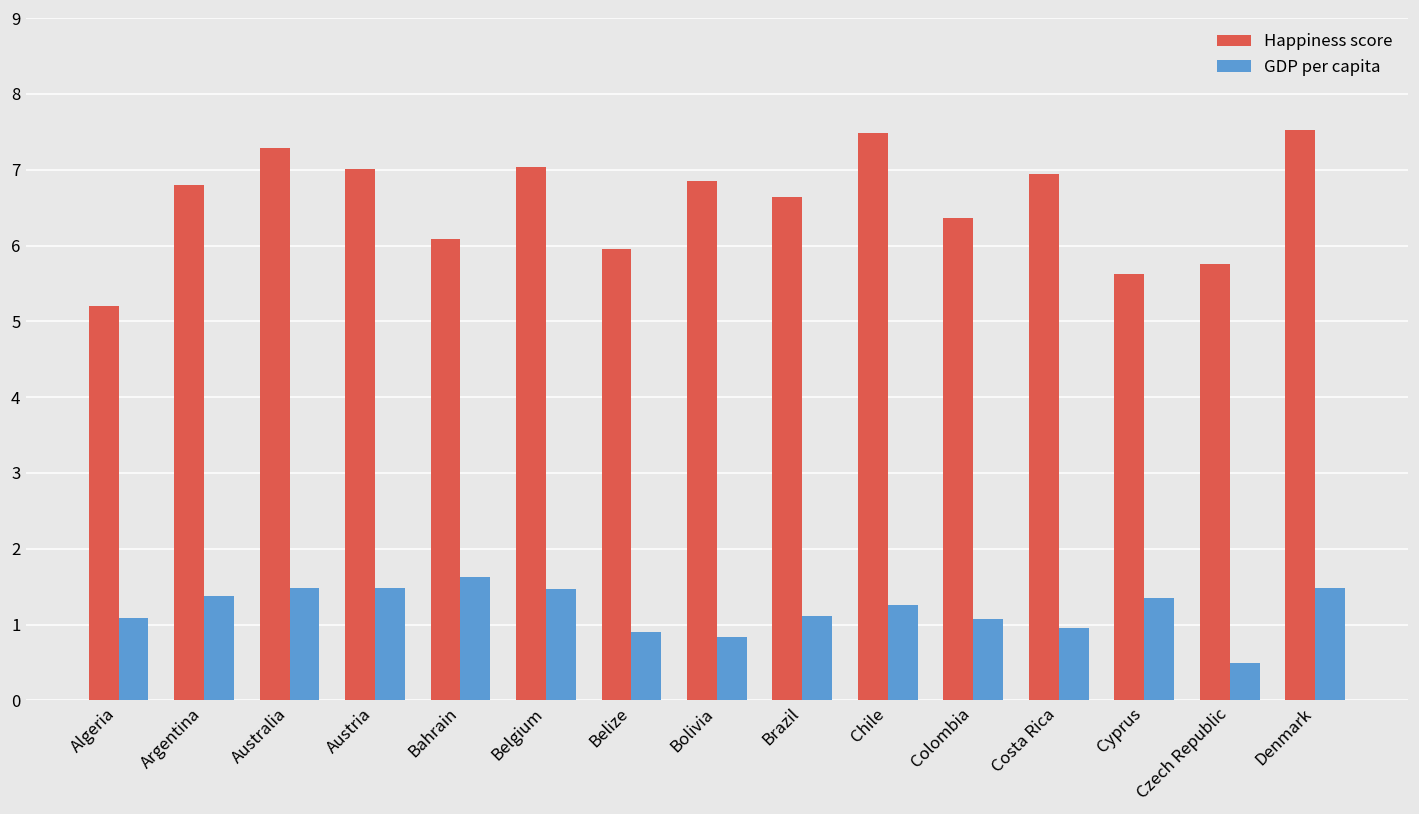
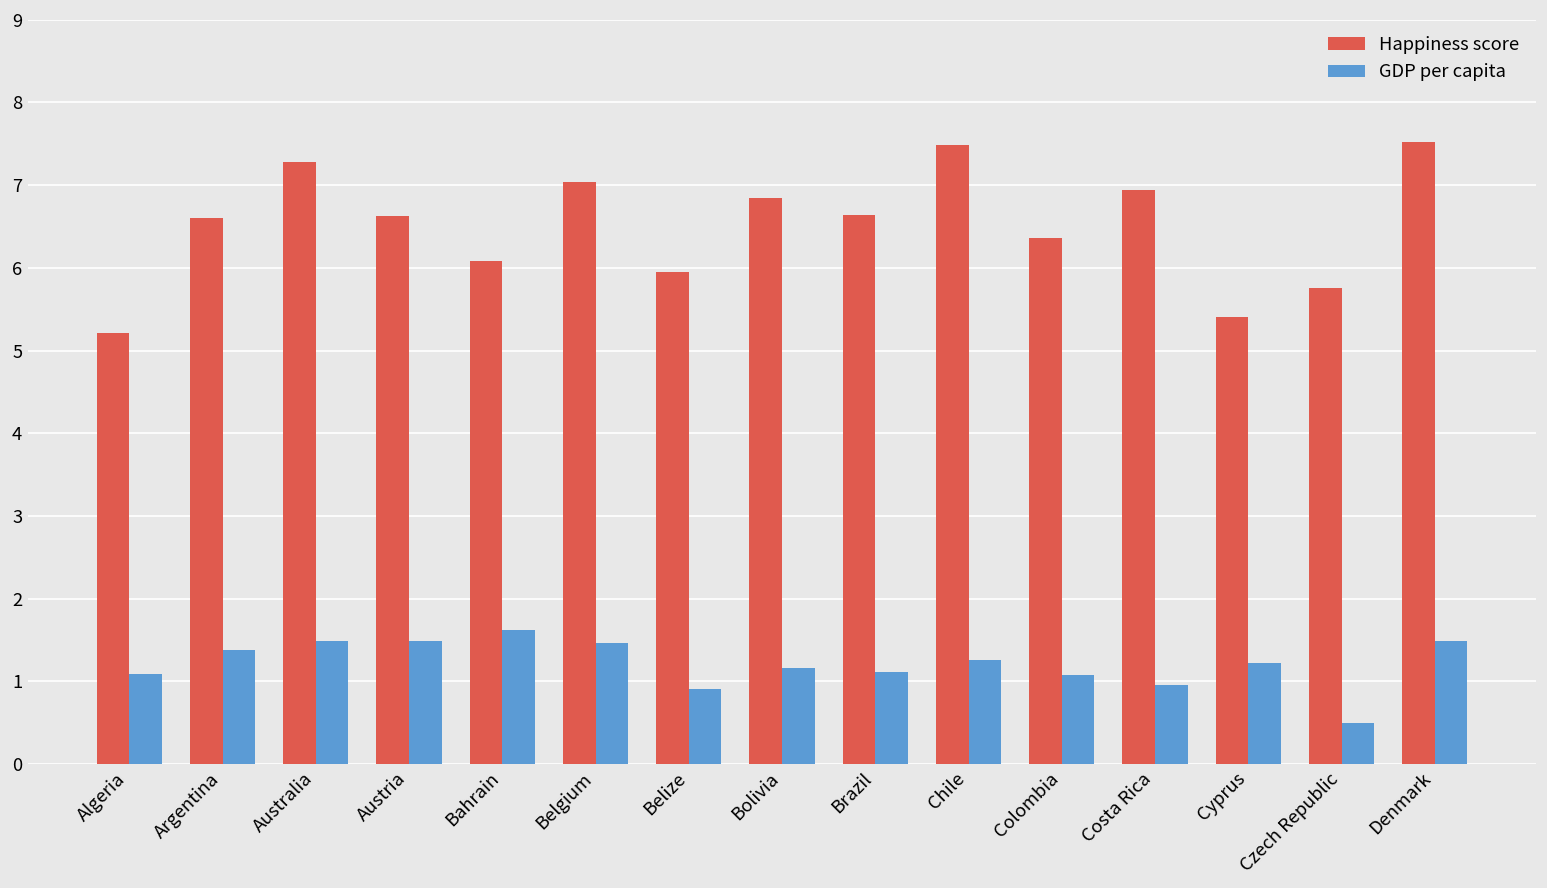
Happiness score, Argentina: 6.8 -> 6.6
Happiness score, Austria: 7.0 -> 6.6
GDP per capita, Bolivia: 0.8 -> 1.2
Happiness score, Cyprus: 5.6 -> 5.4
GDP per capita, Cyprus: 1.4 -> 1.2
